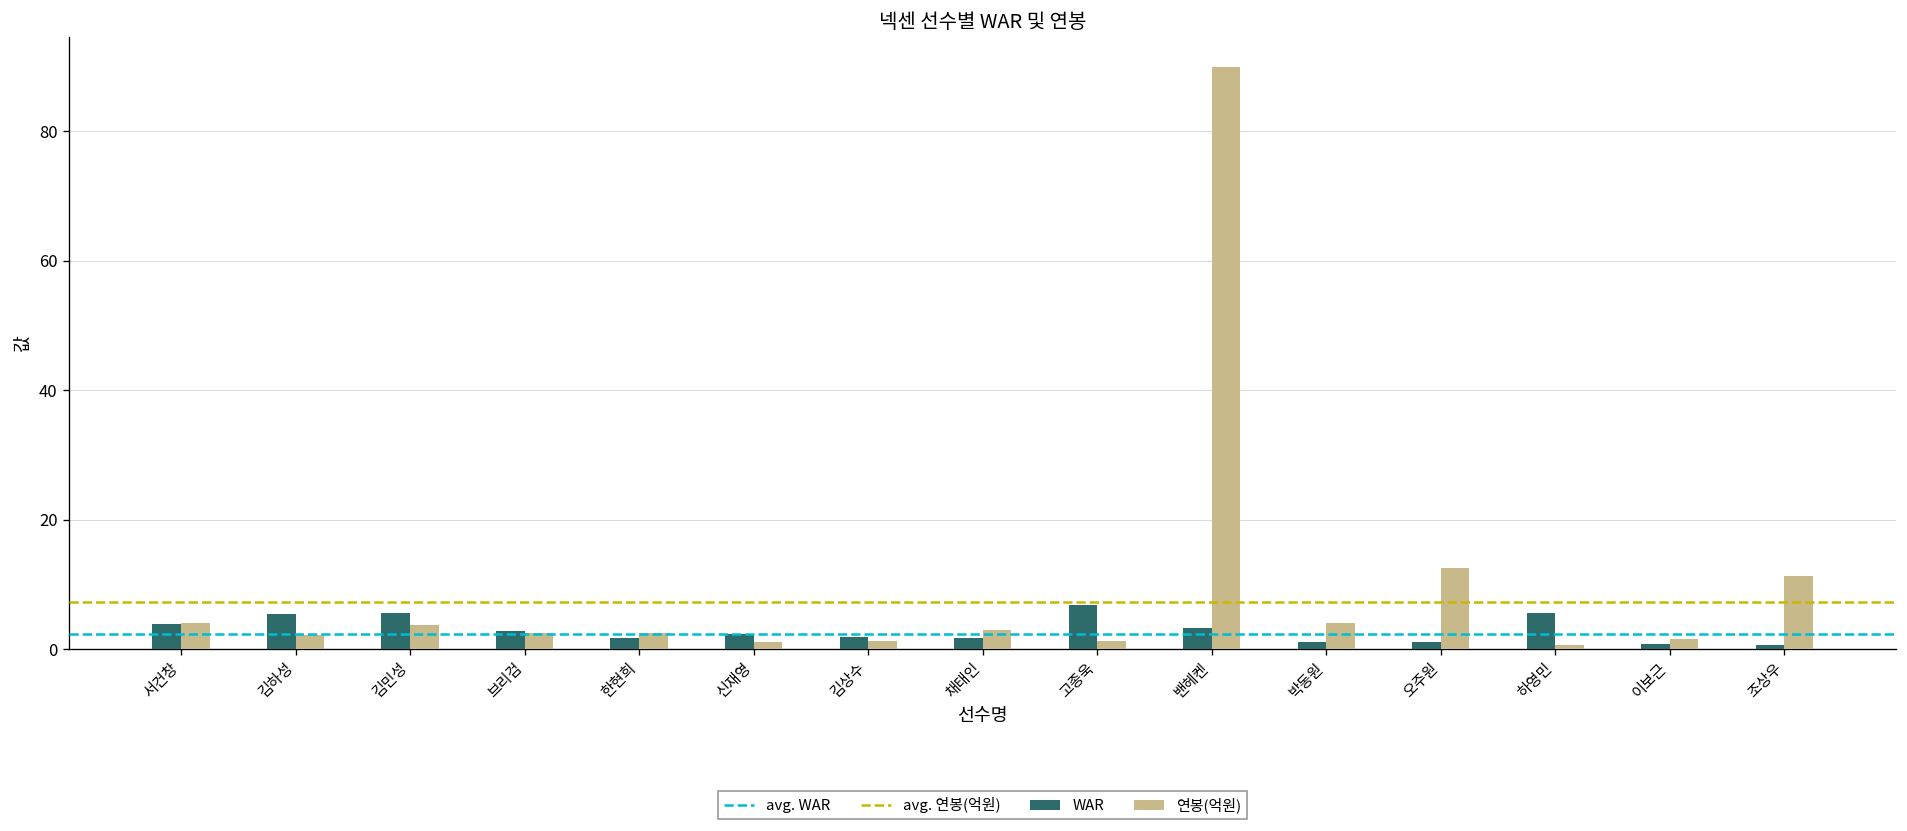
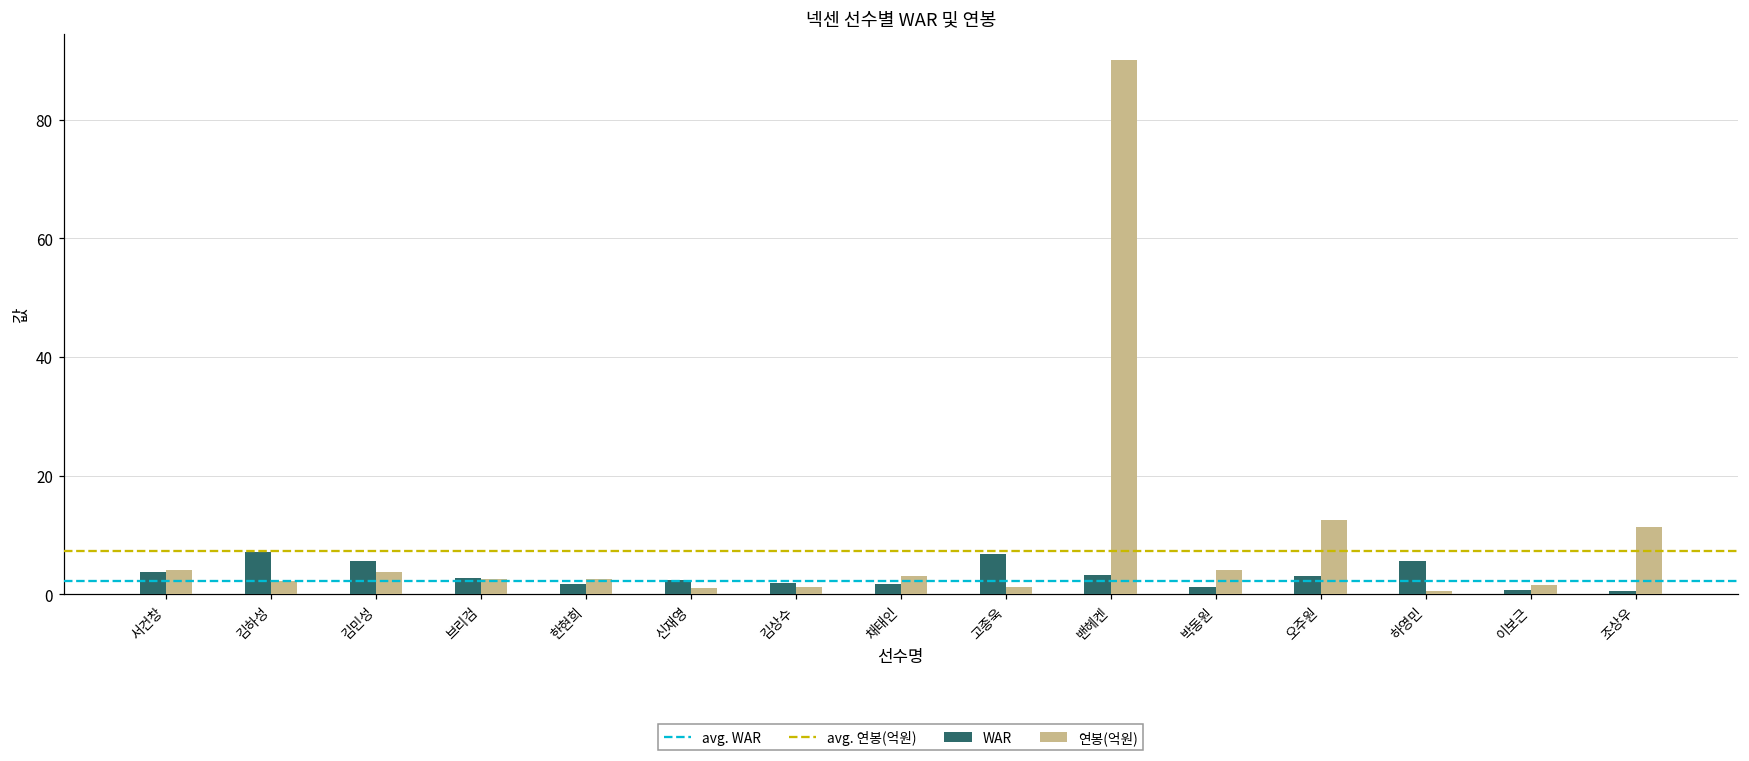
WAR, 김하성: 5 -> 7
WAR, 오주원: 1 -> 3
